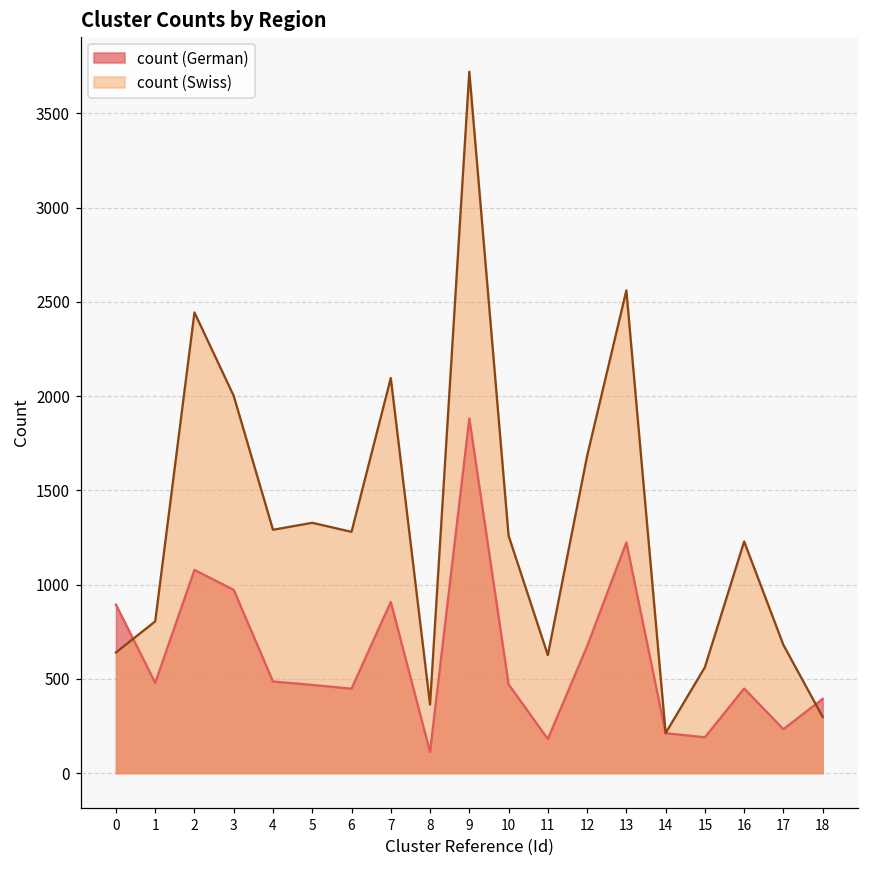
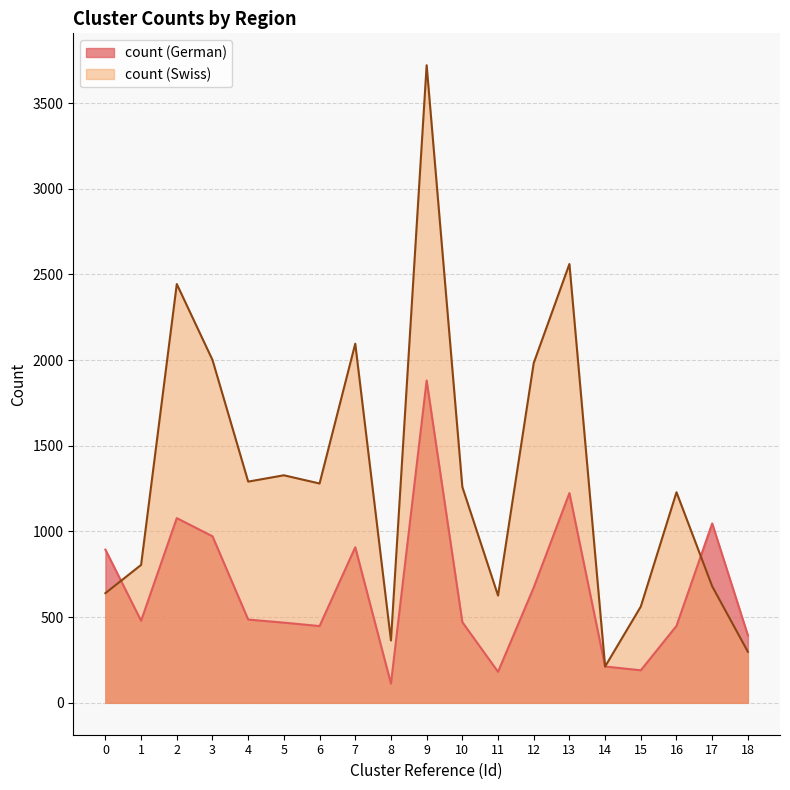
count (Swiss), 12: 1680 -> 1980
count (German), 17: 230 -> 1050
